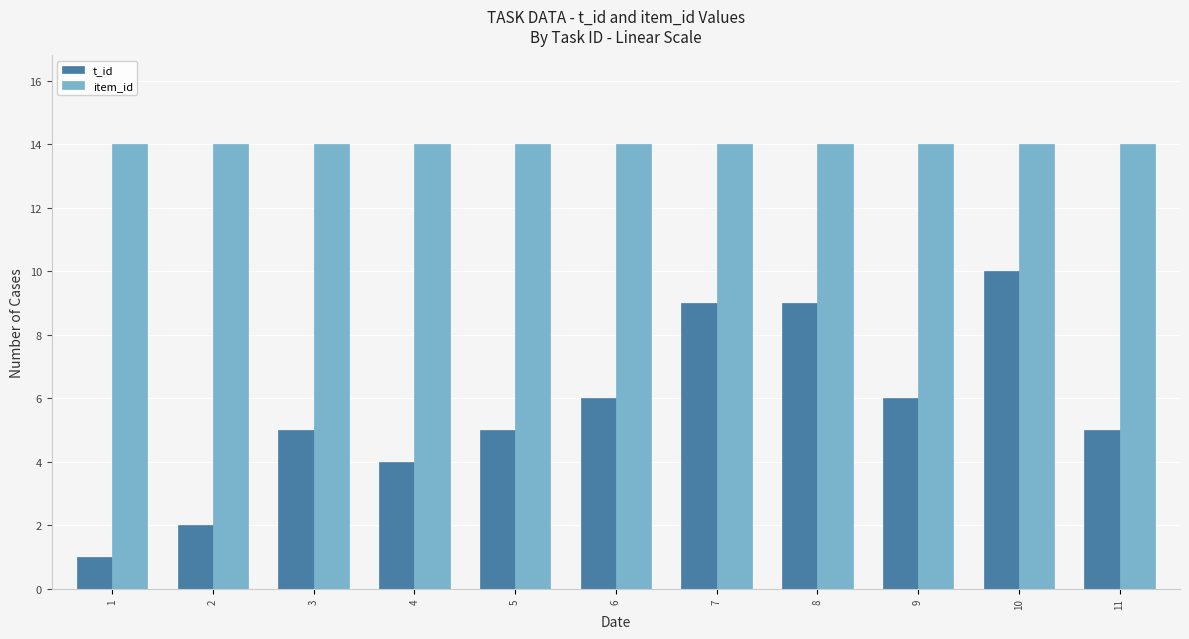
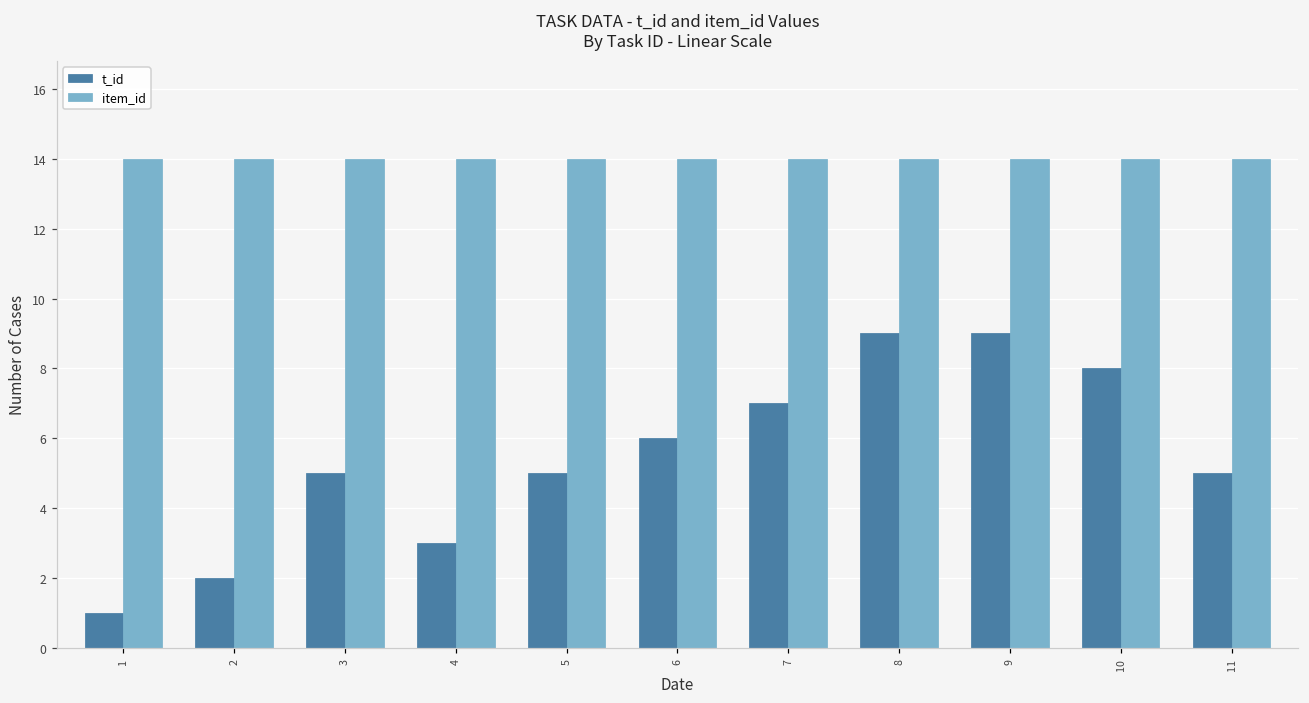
t_id, 4: 4 -> 3
t_id, 7: 9 -> 7
t_id, 9: 6 -> 9
t_id, 10: 10 -> 8
